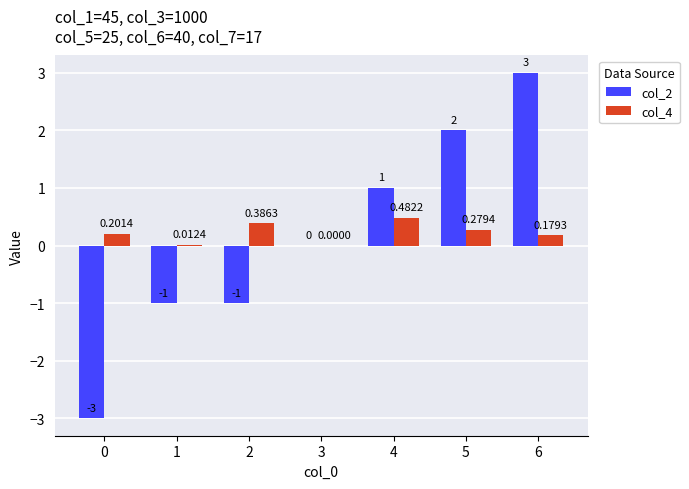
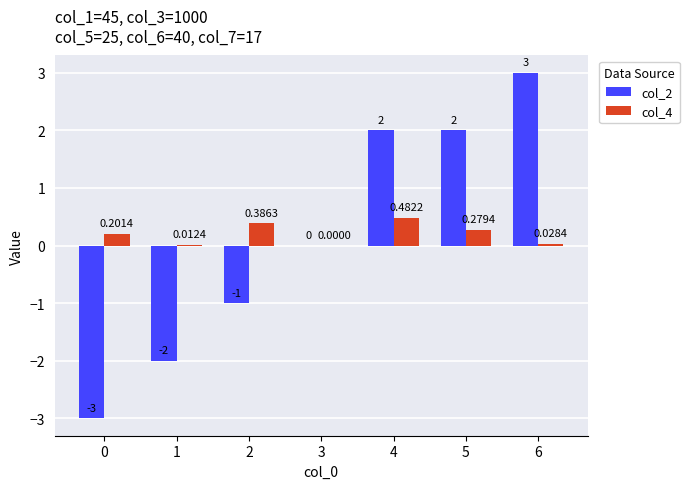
col_2, 1: -1 -> -2
col_2, 4: 1 -> 2
col_4, 6: 0.1793 -> 0.0284
